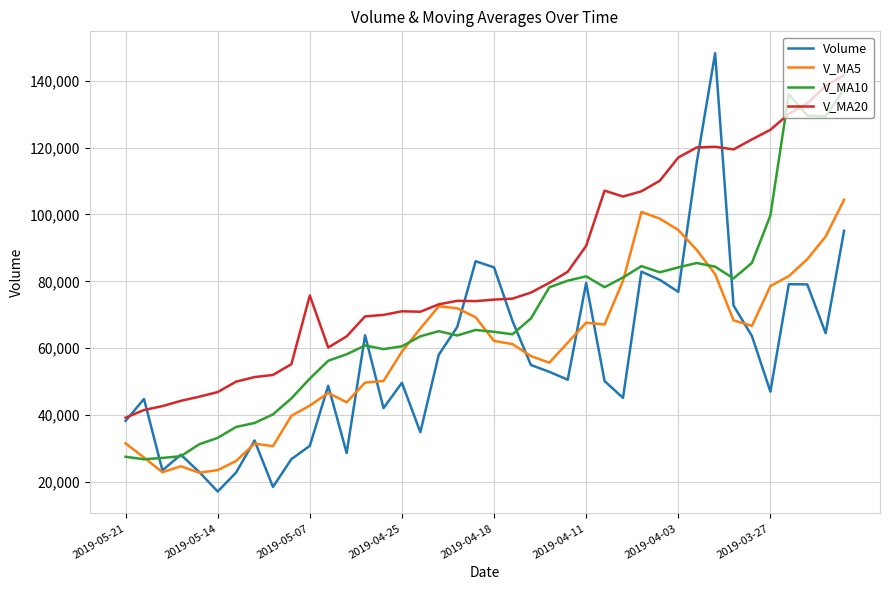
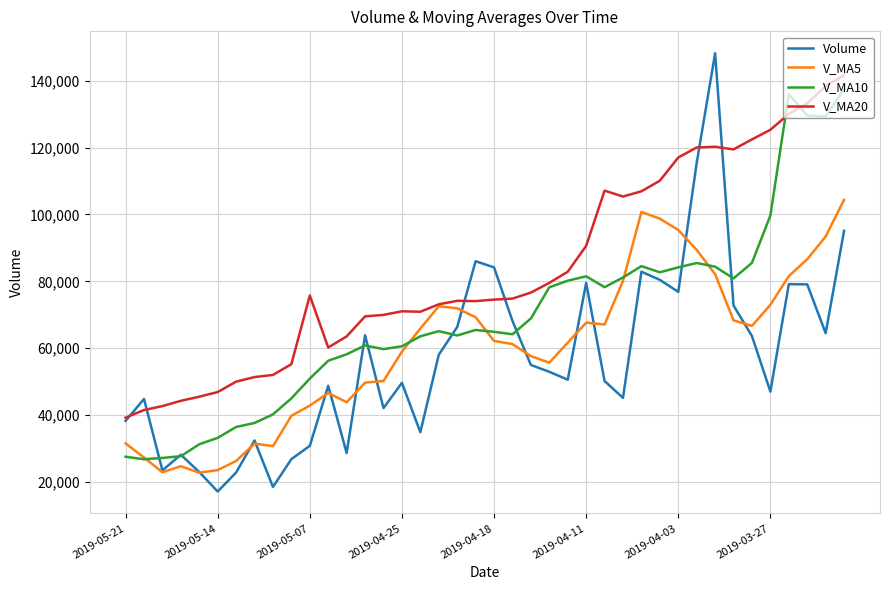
V_MA5, 2019-03-27: 79,000 -> 73,000
